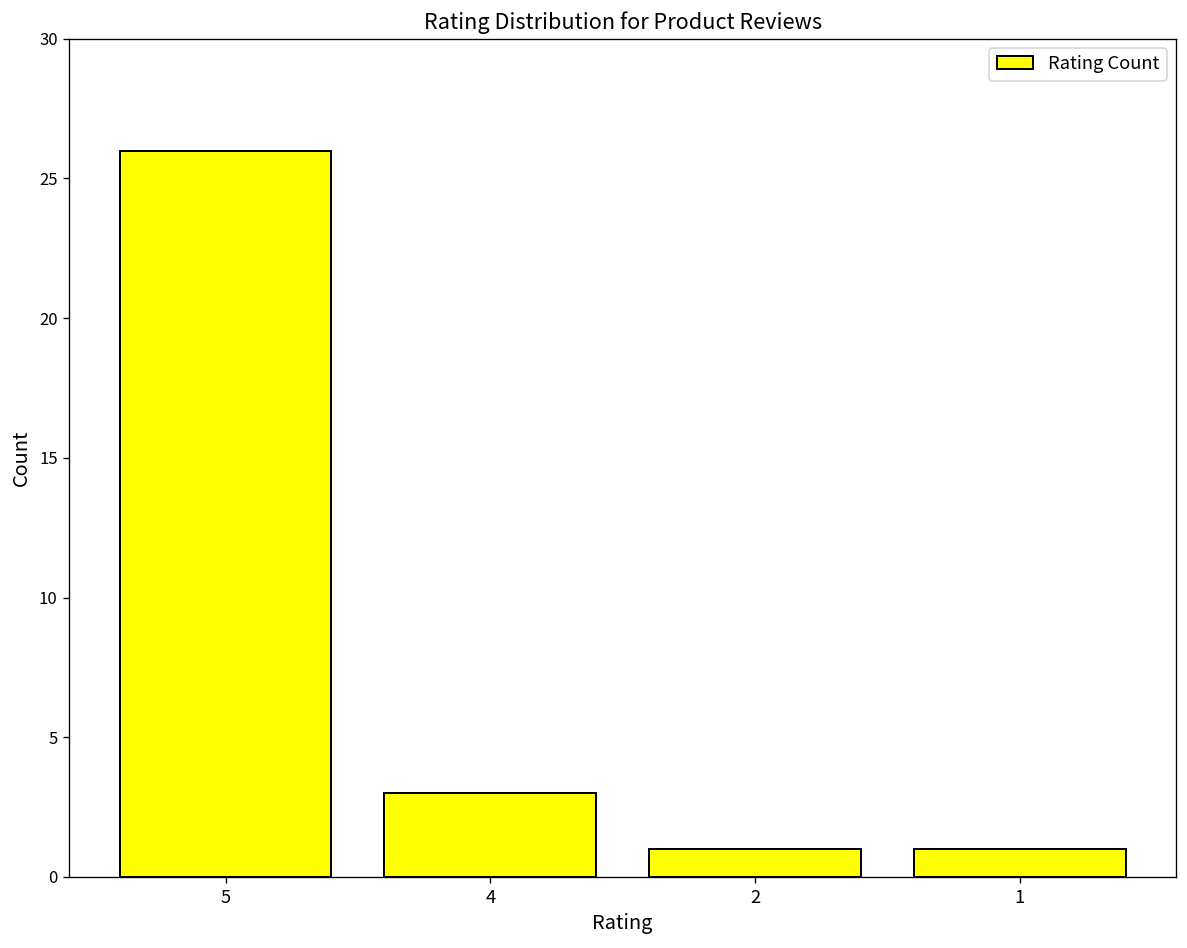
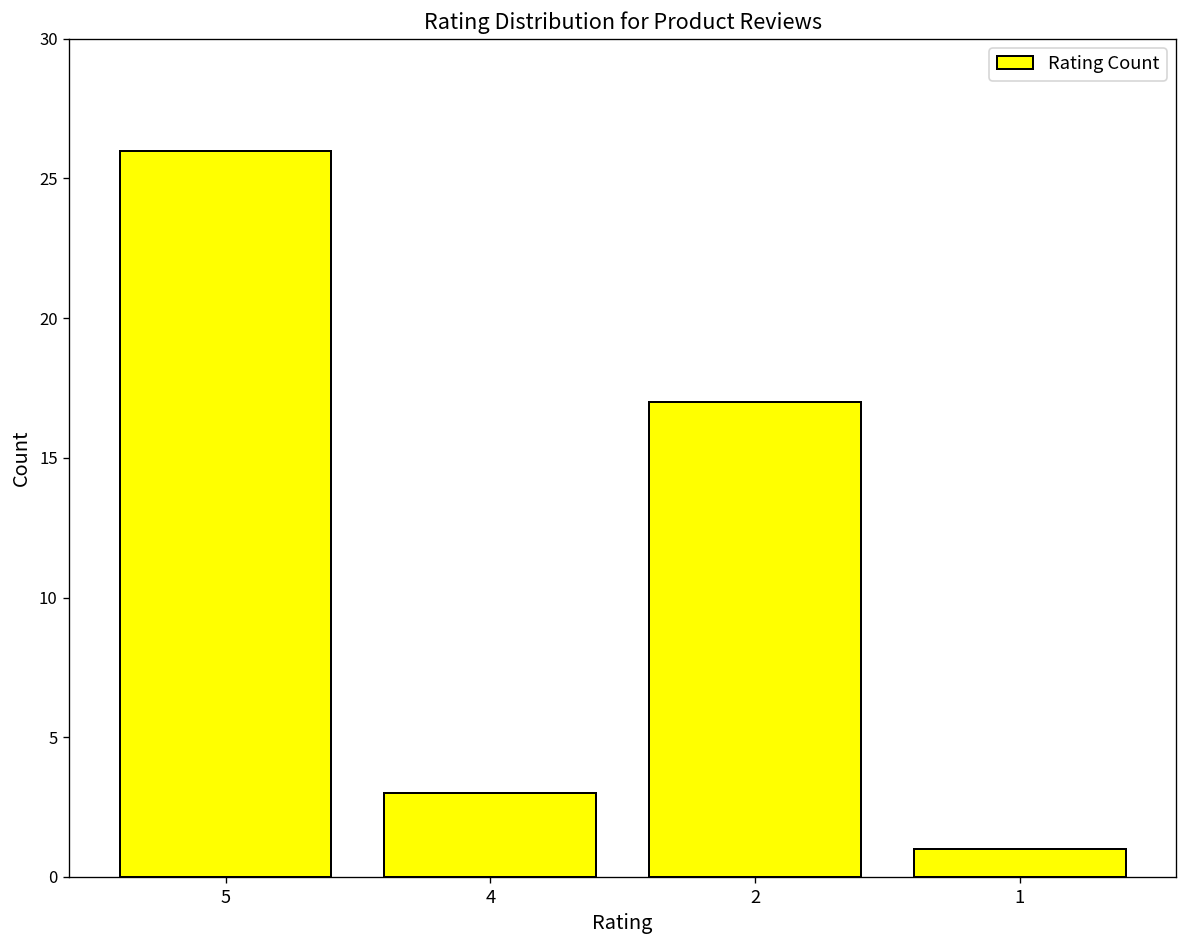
2: 1 -> 17
